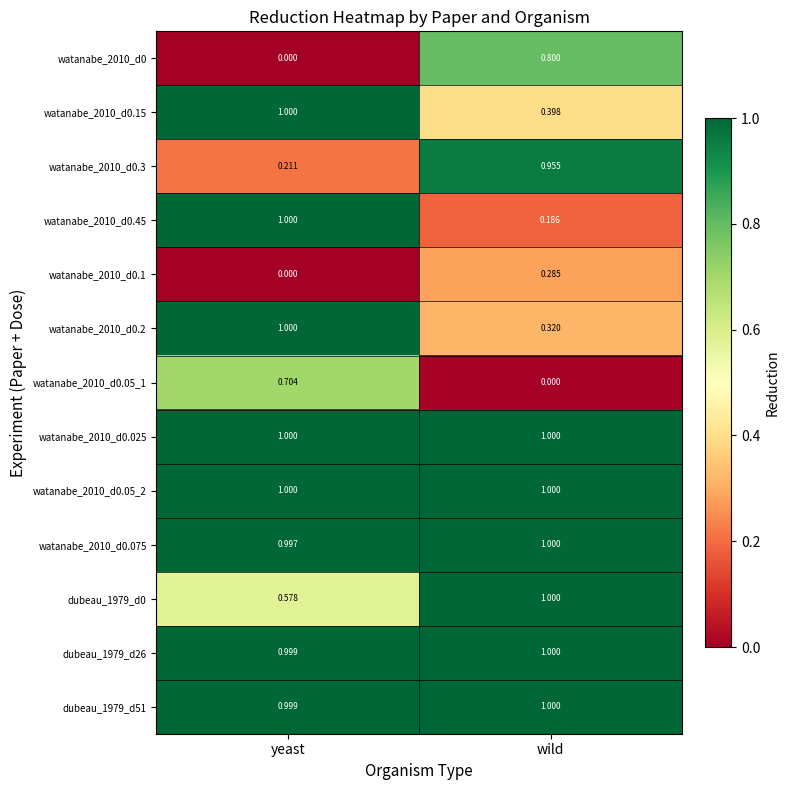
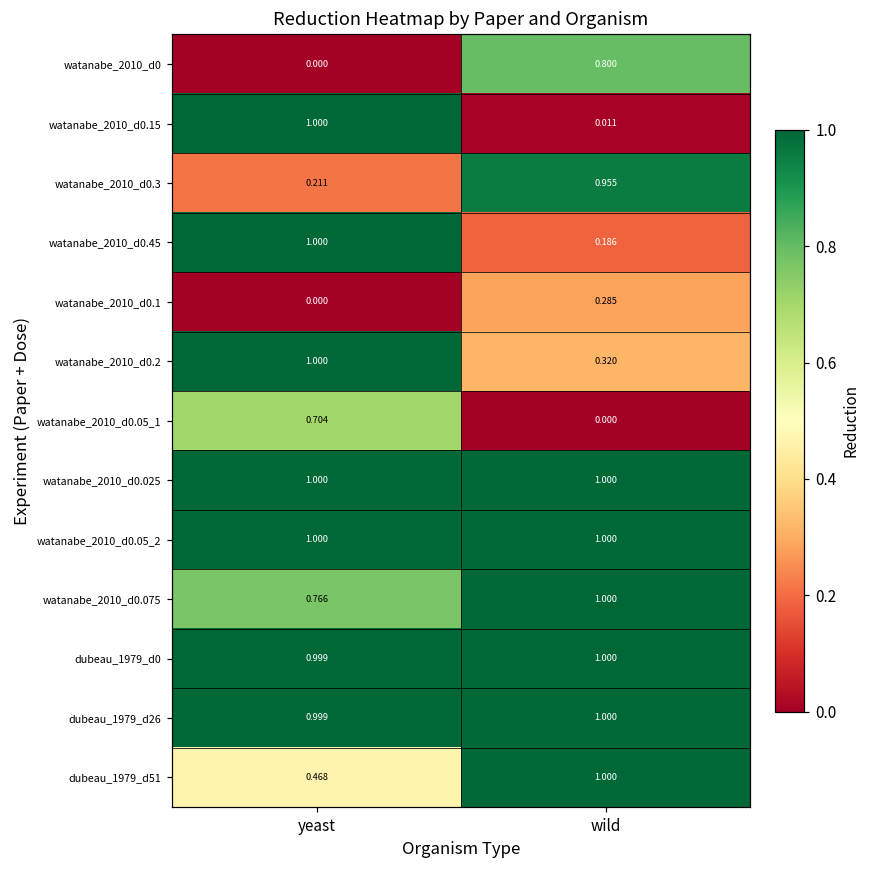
watanabe_2010_d0.15, wild: 0.398 -> 0.011
watanabe_2010_d0.075, yeast: 0.997 -> 0.766
dubeau_1979_d0, yeast: 0.578 -> 0.999
dubeau_1979_d51, yeast: 0.999 -> 0.468
